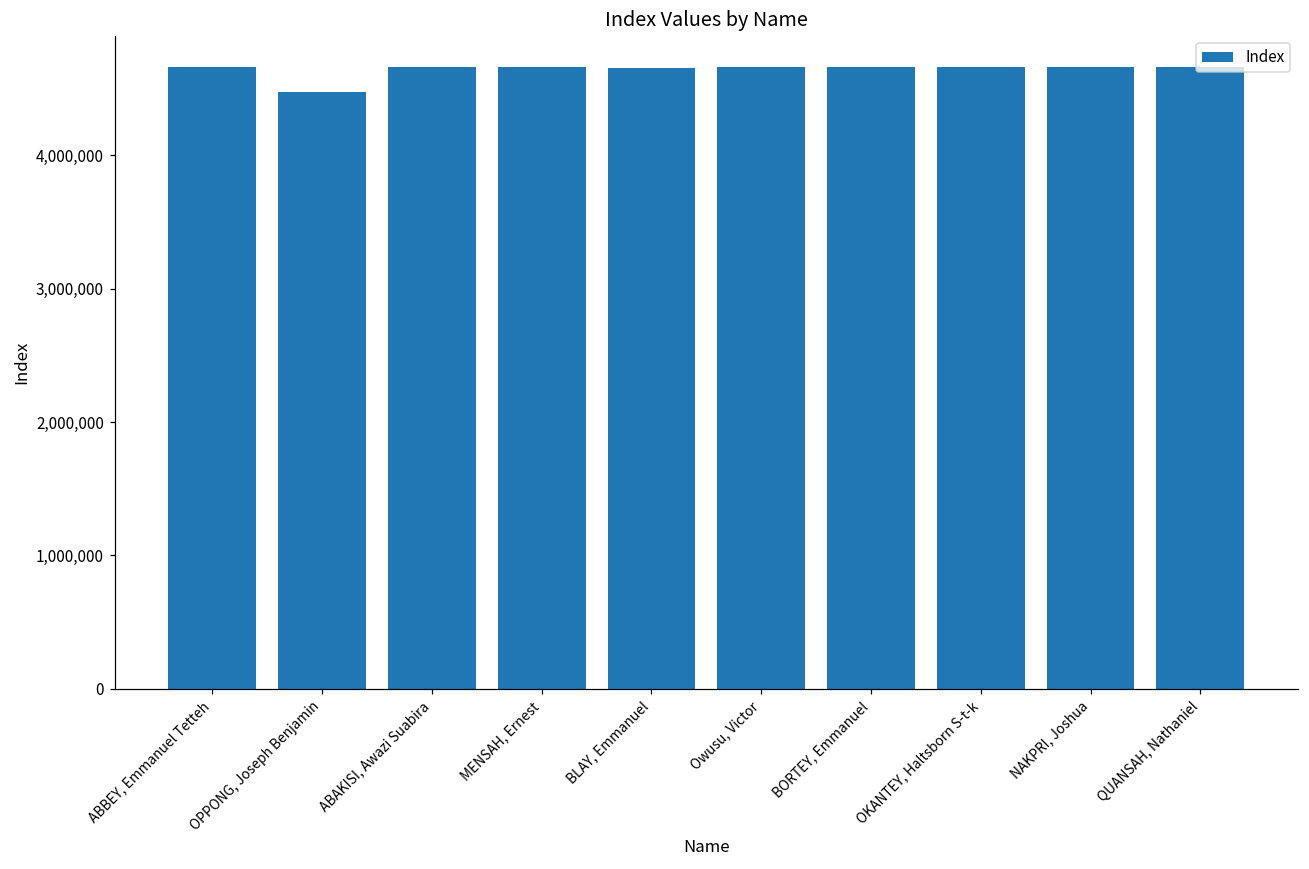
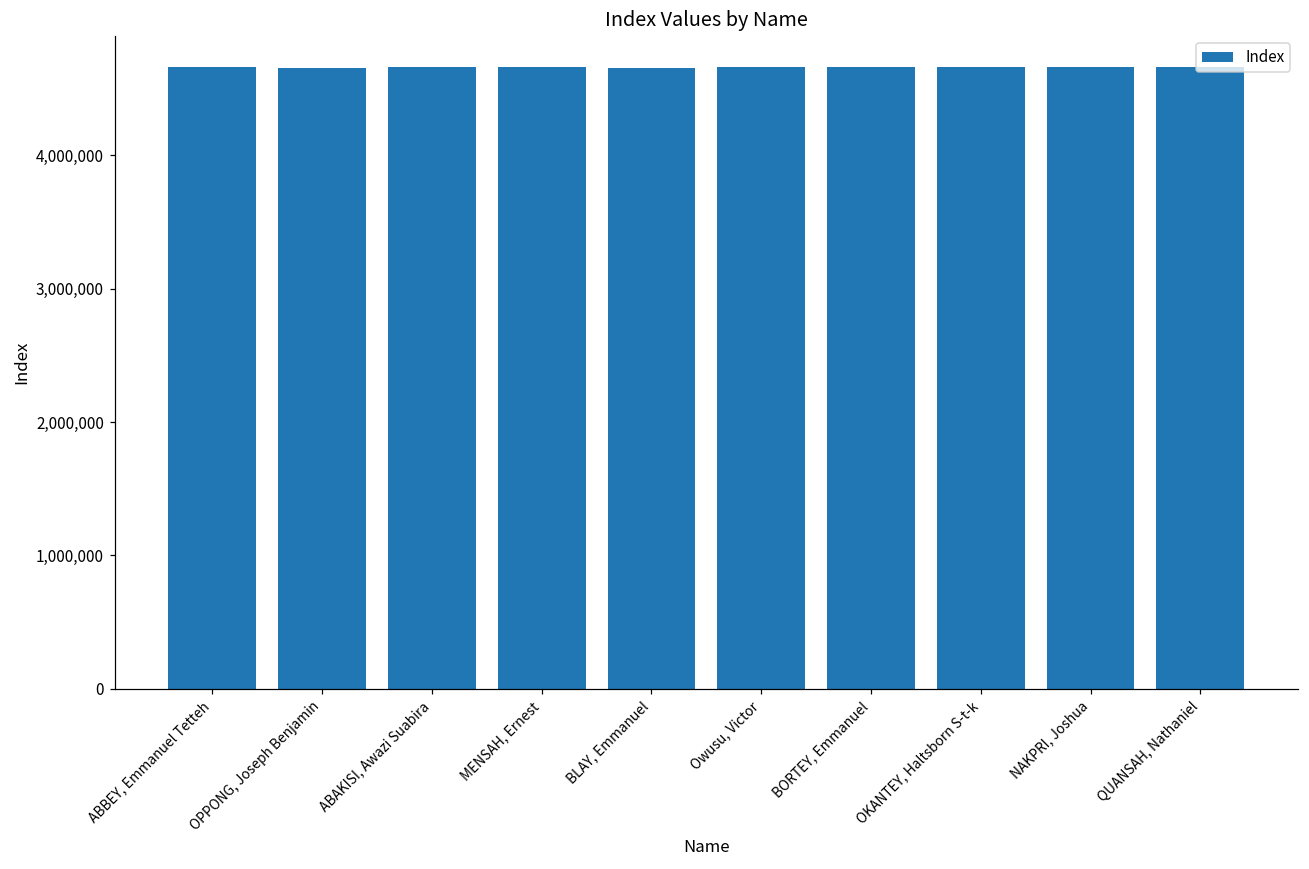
OPPONG, Joseph Benjamin: 4,480,000 -> 4,660,000
